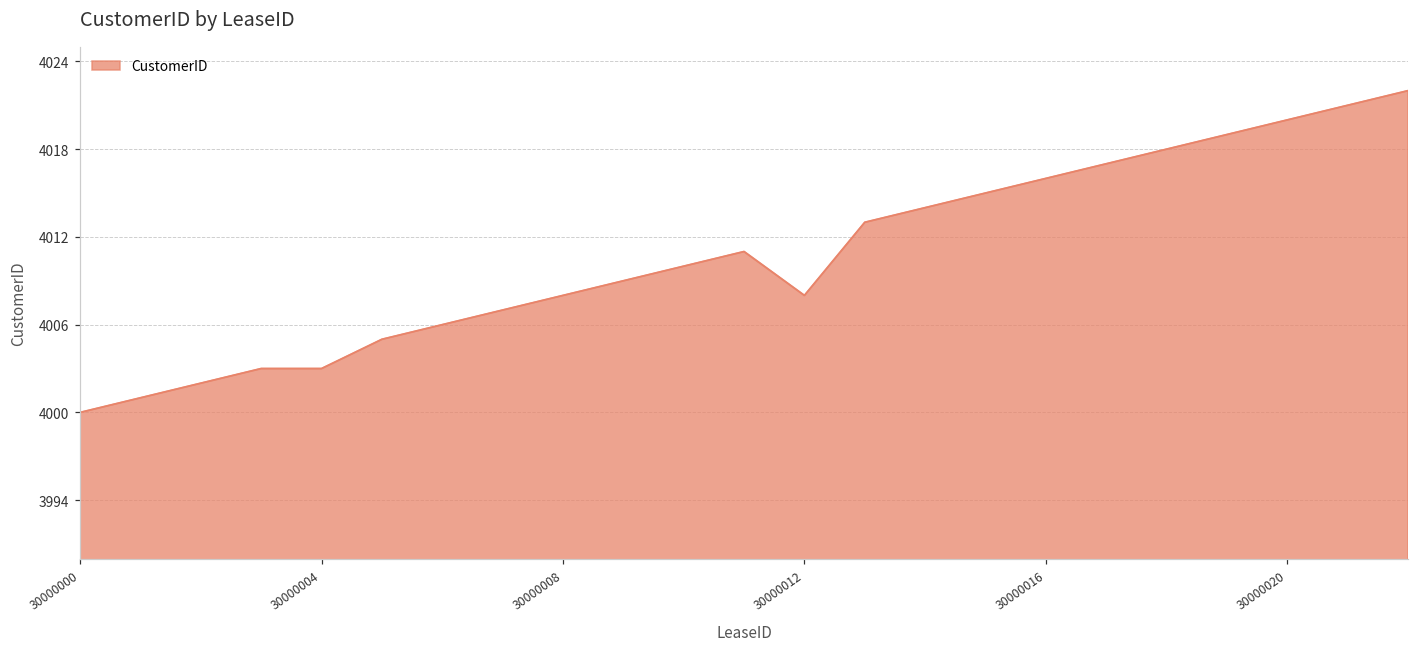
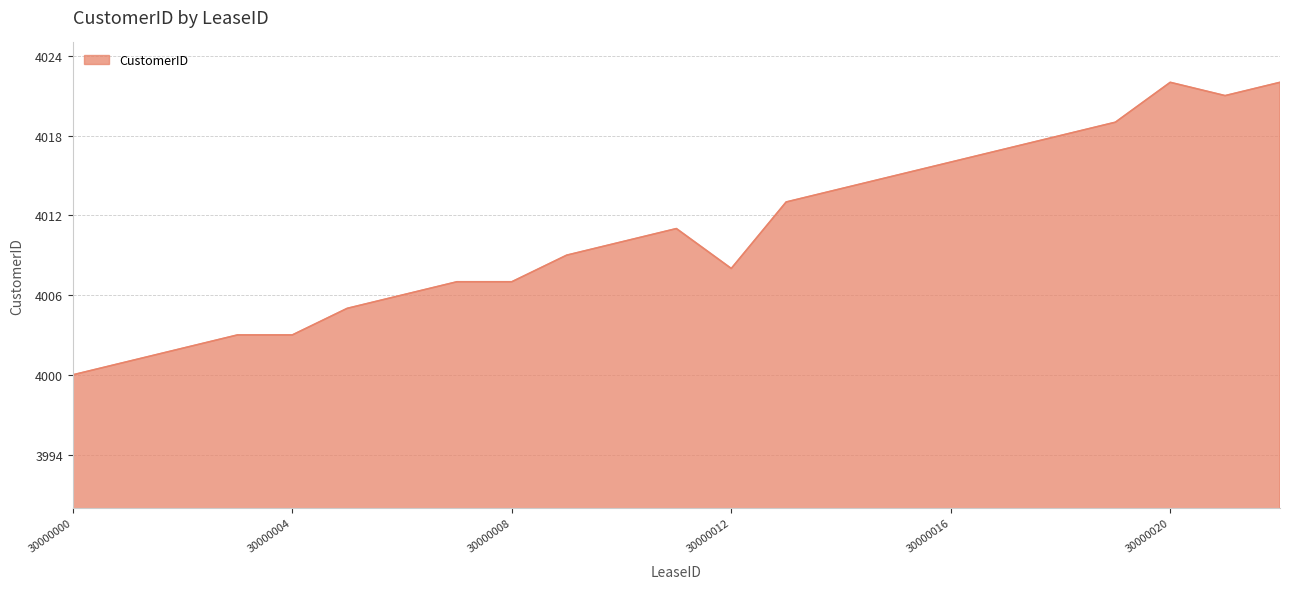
30000008: 4008 -> 4007
30000020: 4020 -> 4022
